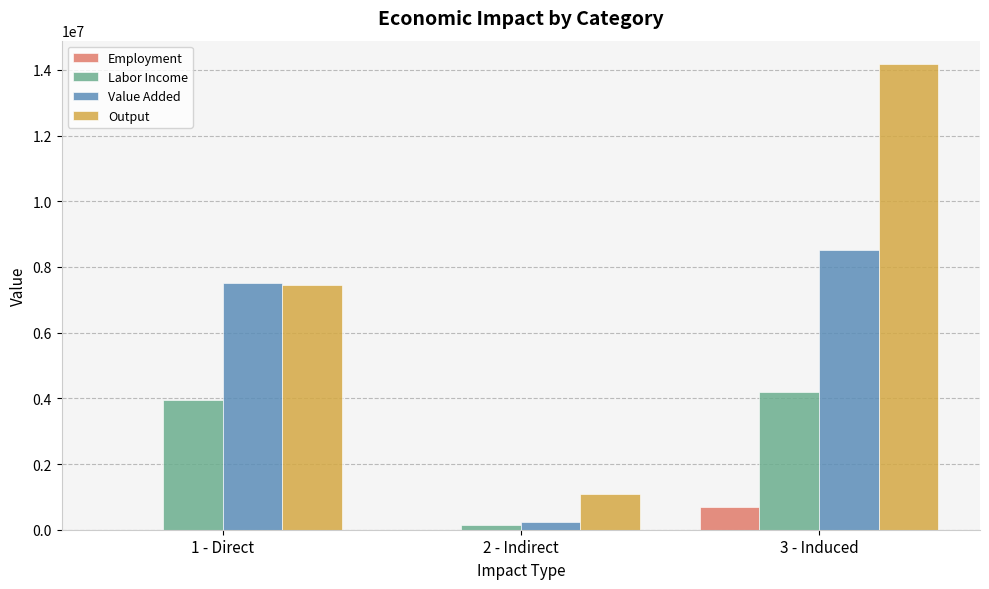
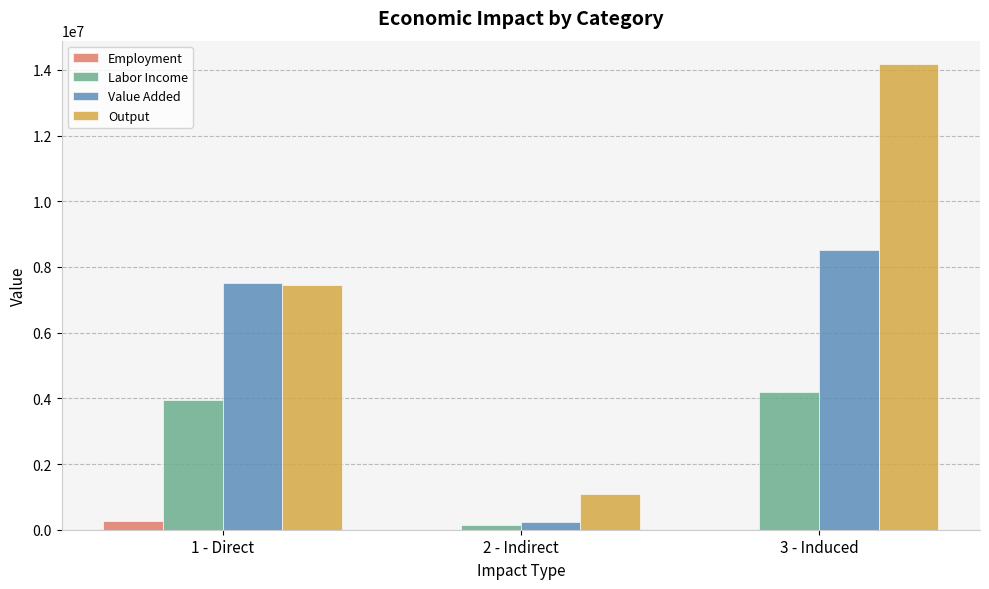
Employment, 1 - Direct: 0 -> 300000
Employment, 3 - Induced: 700000 -> 0
